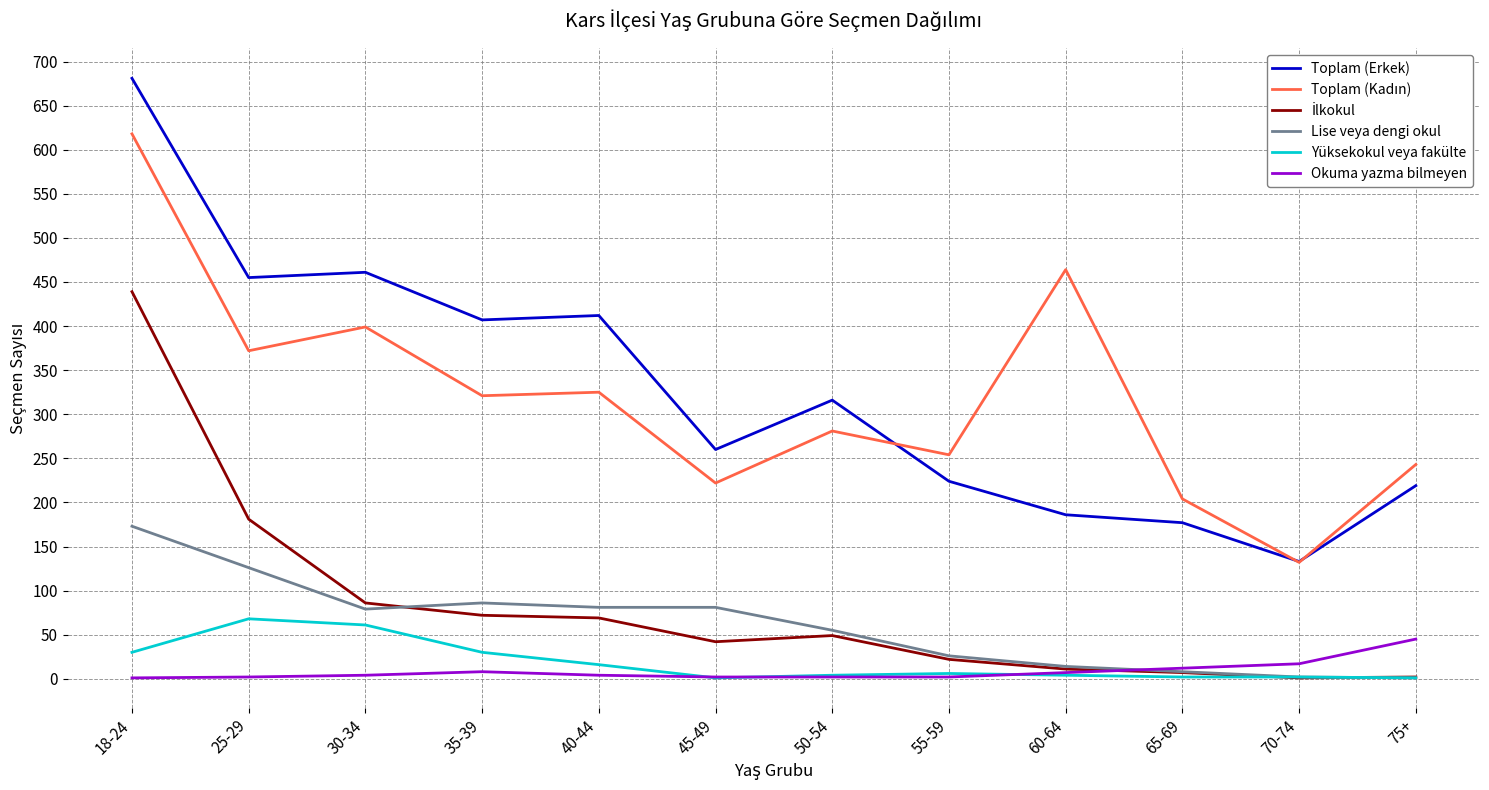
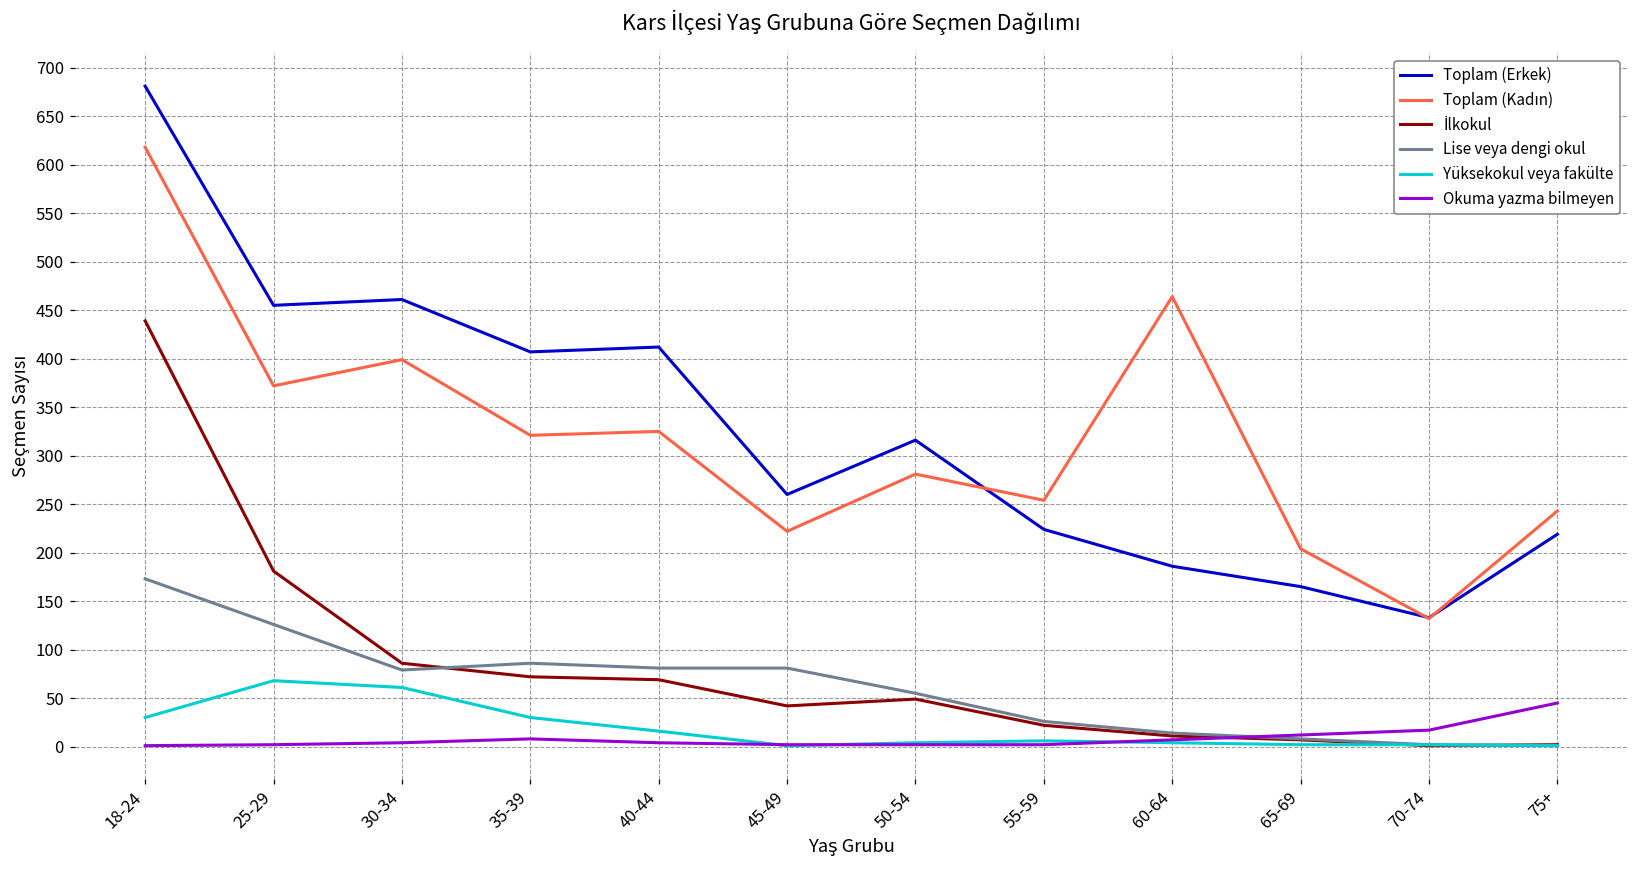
Toplam (Erkek), 65-69: 180 -> 170
